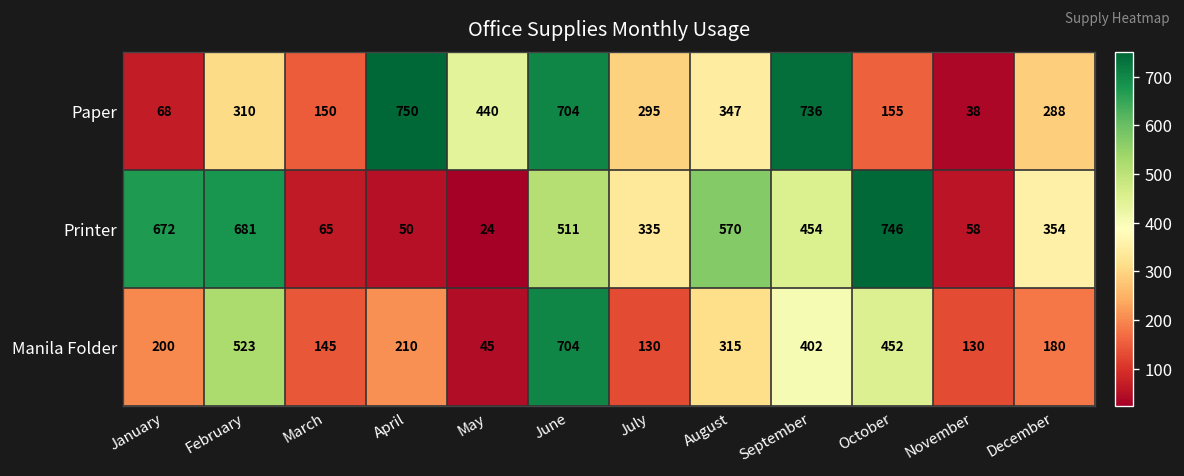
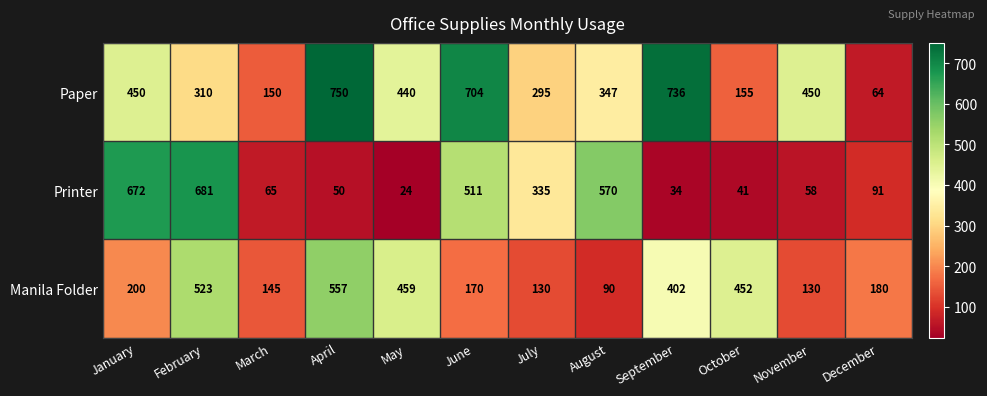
Paper, January: 68 -> 450
Paper, November: 38 -> 450
Paper, December: 288 -> 64
Printer, September: 454 -> 34
Printer, October: 746 -> 41
Printer, December: 354 -> 91
Manila Folder, April: 210 -> 557
Manila Folder, May: 45 -> 459
Manila Folder, June: 704 -> 170
Manila Folder, August: 315 -> 90
